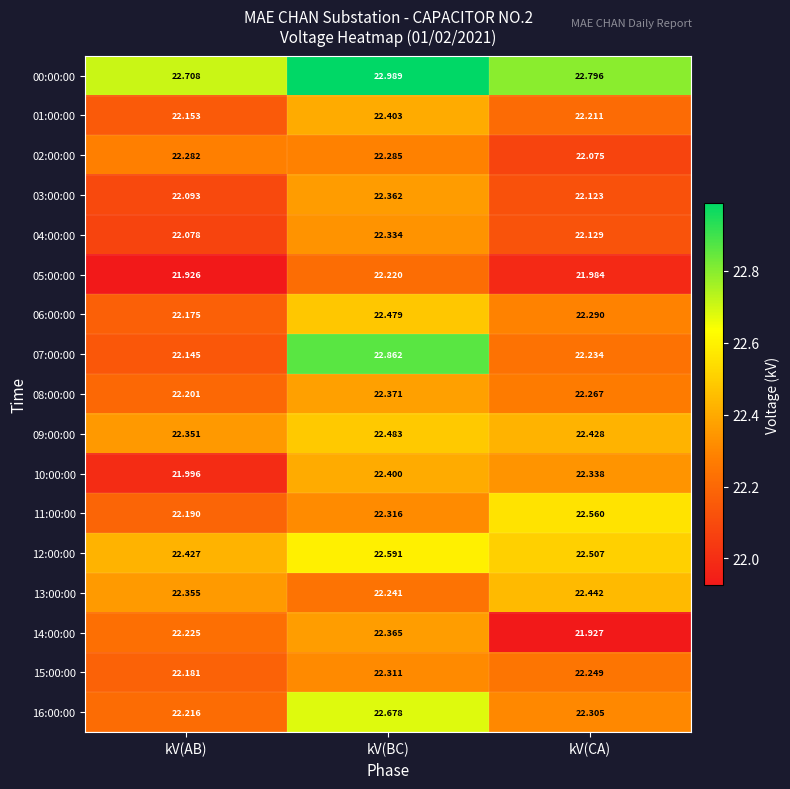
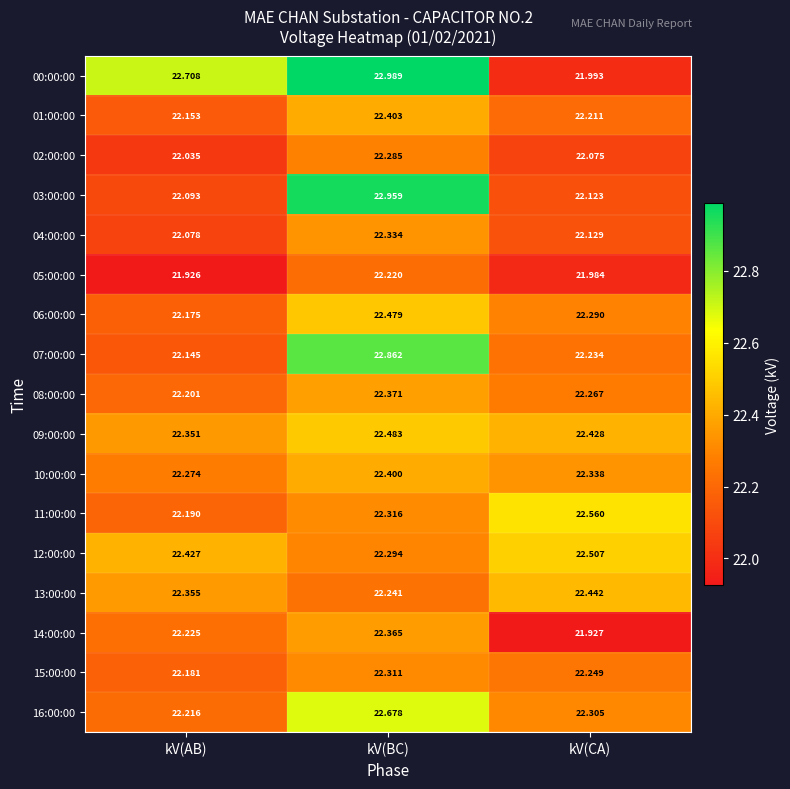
00:00:00, kV(CA): 22.796 -> 21.993
02:00:00, kV(AB): 22.282 -> 22.035
03:00:00, kV(BC): 22.362 -> 22.959
10:00:00, kV(AB): 21.996 -> 22.274
12:00:00, kV(BC): 22.591 -> 22.294
